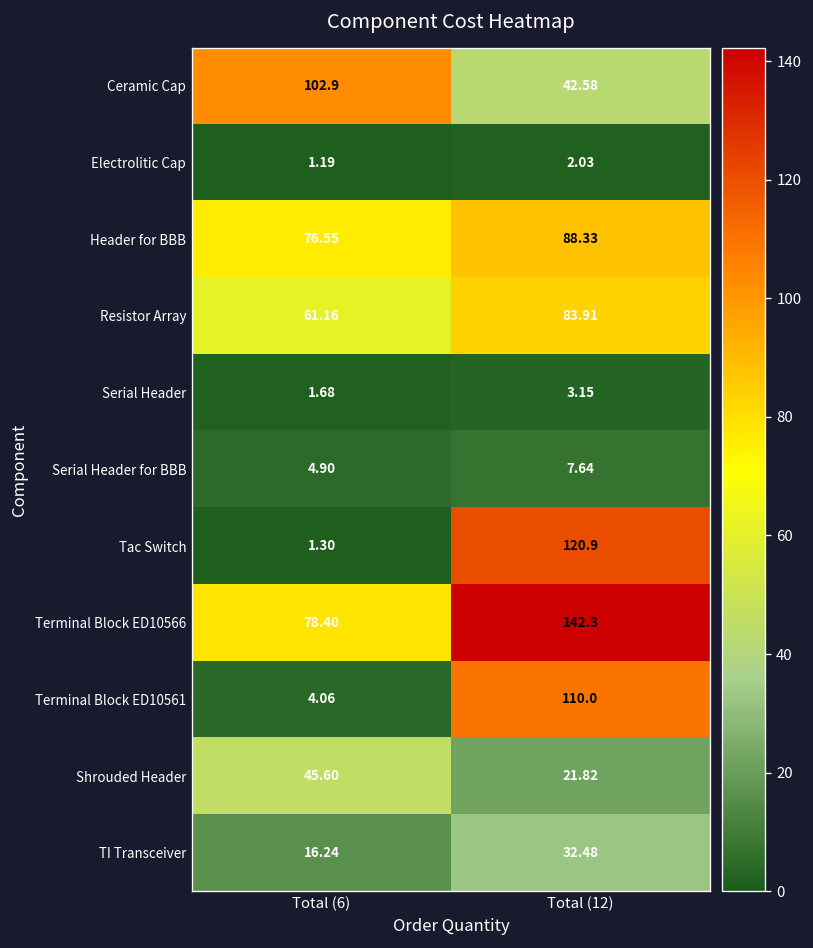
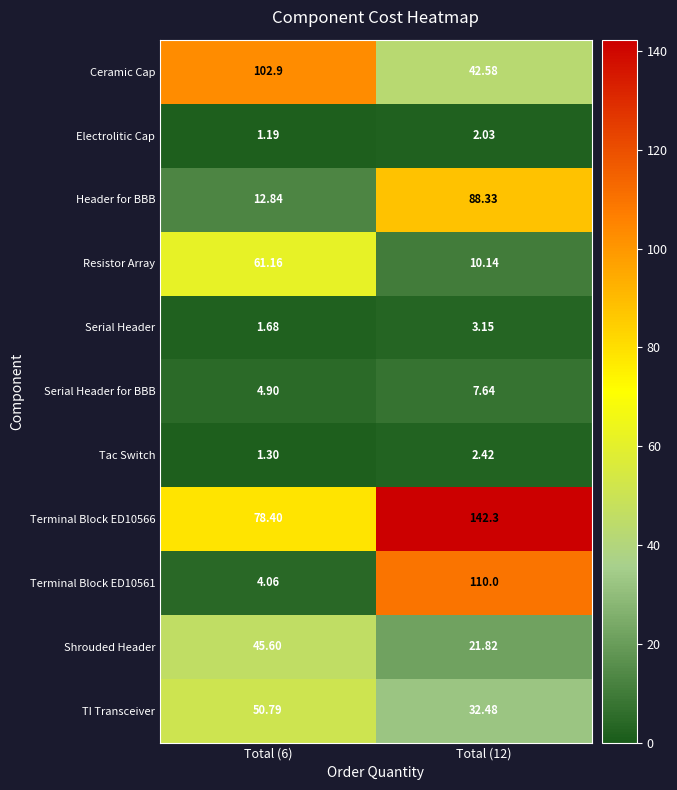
Header for BBB, Total (6): 76.55 -> 12.84
Resistor Array, Total (12): 83.91 -> 10.14
Tac Switch, Total (12): 120.9 -> 2.42
TI Transceiver, Total (6): 16.24 -> 50.79
